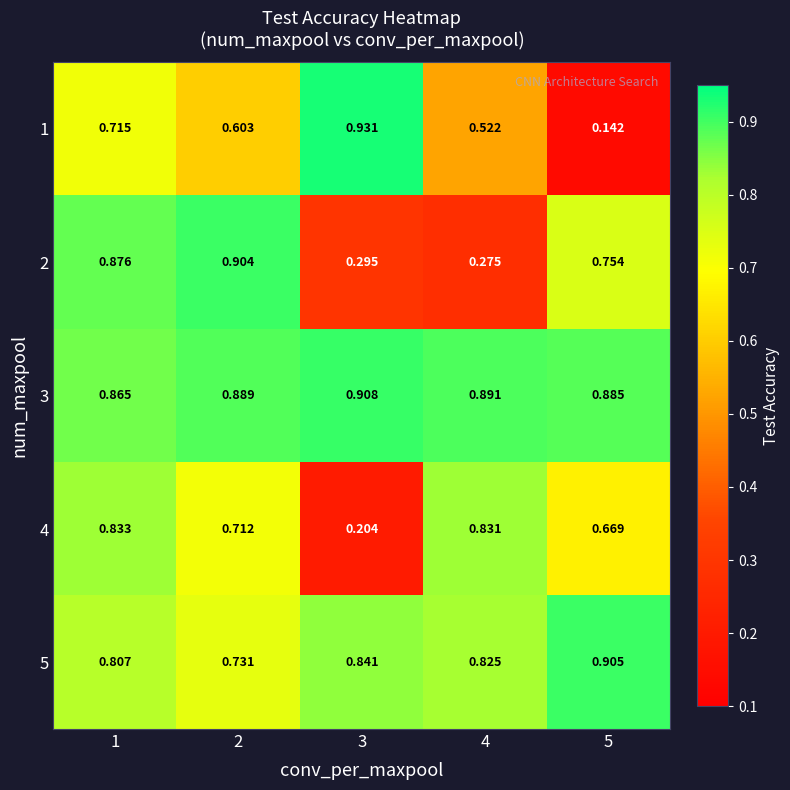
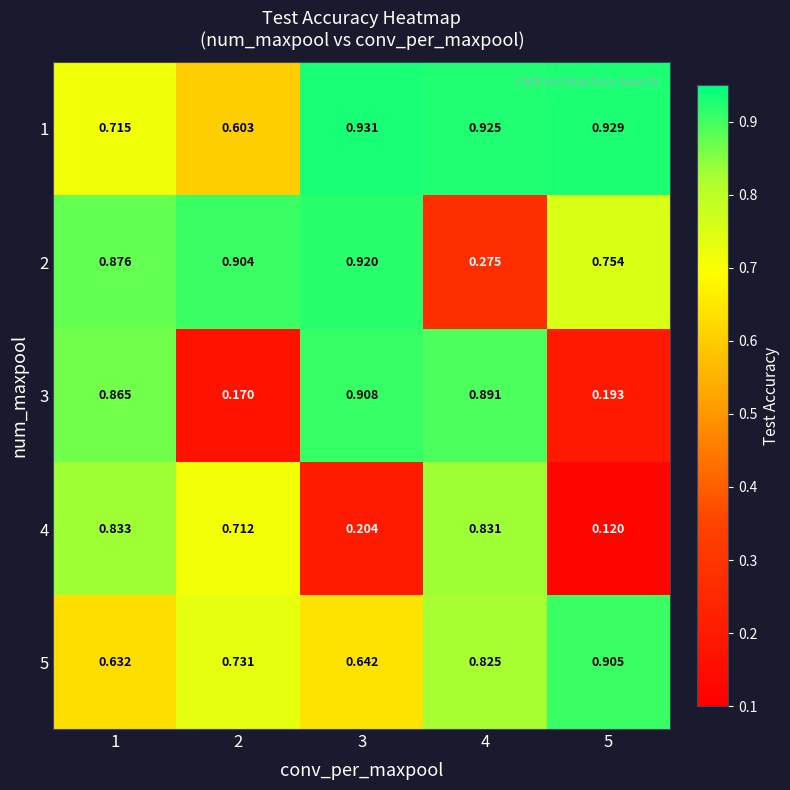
1, 4: 0.522 -> 0.925
1, 5: 0.142 -> 0.929
2, 3: 0.295 -> 0.920
3, 2: 0.889 -> 0.170
3, 5: 0.885 -> 0.193
4, 5: 0.669 -> 0.120
5, 1: 0.807 -> 0.632
5, 3: 0.841 -> 0.642
